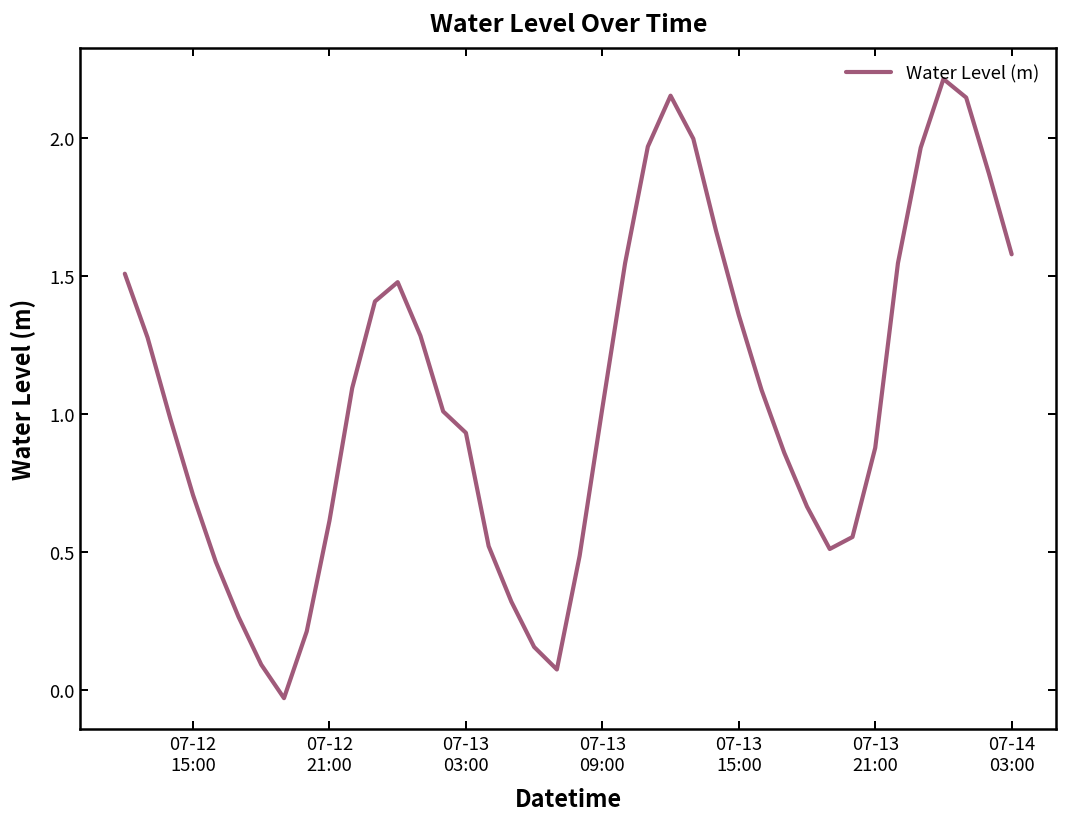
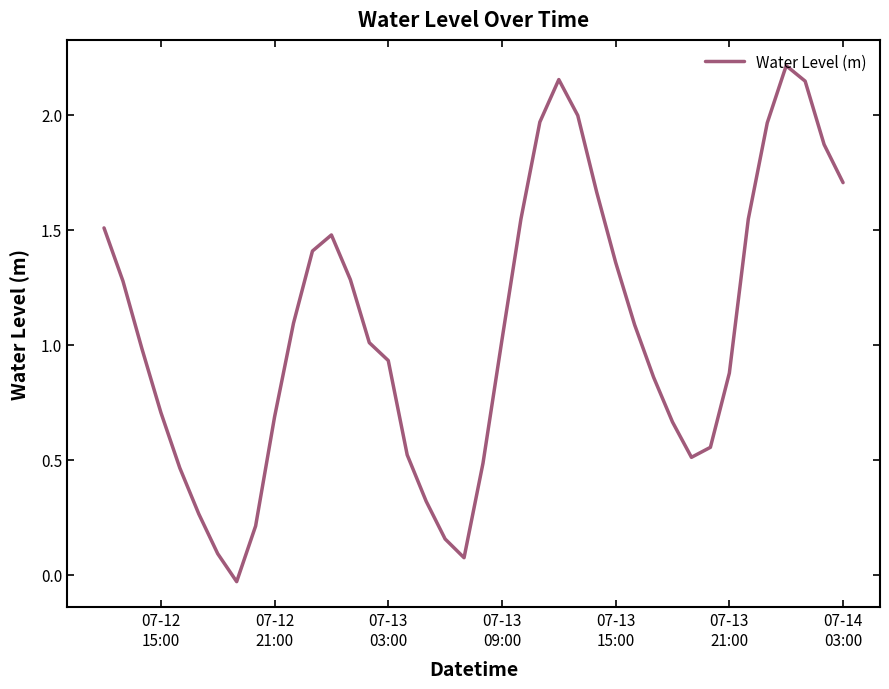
07-12 21:00: 0.61 -> 0.69
07-14 03:00: 1.58 -> 1.70
